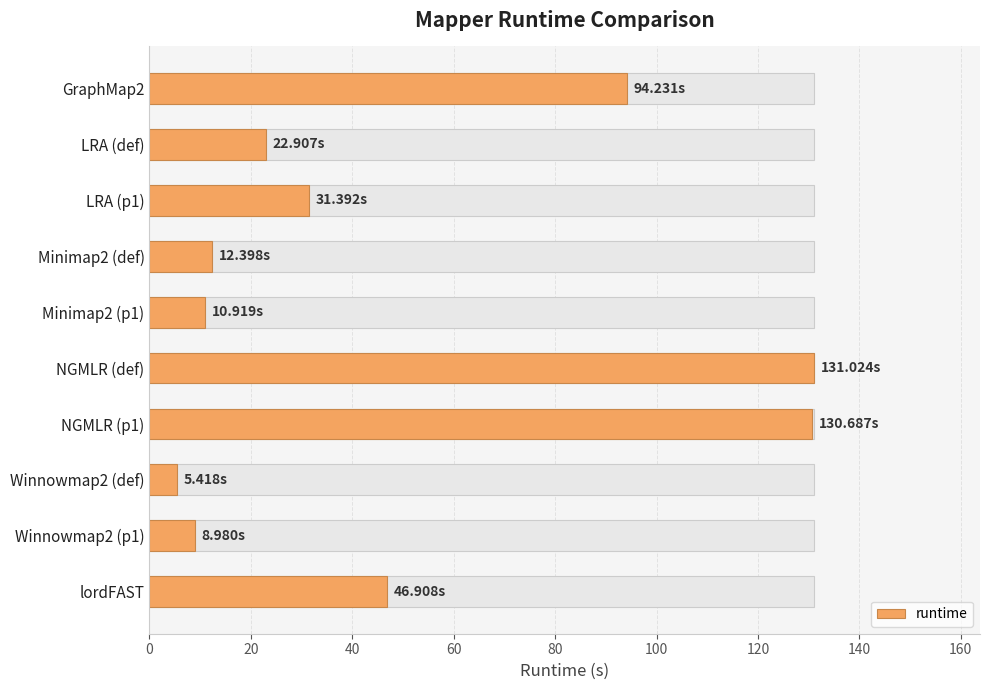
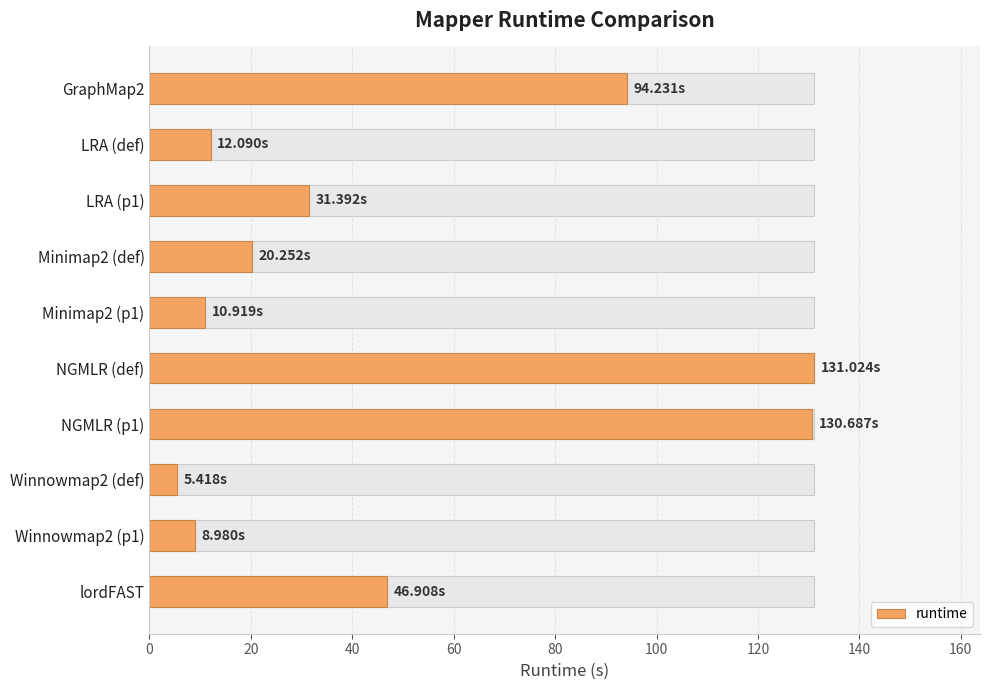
runtime, LRA (def): 22.907s -> 12.090s
runtime, Minimap2 (def): 12.398s -> 20.252s
